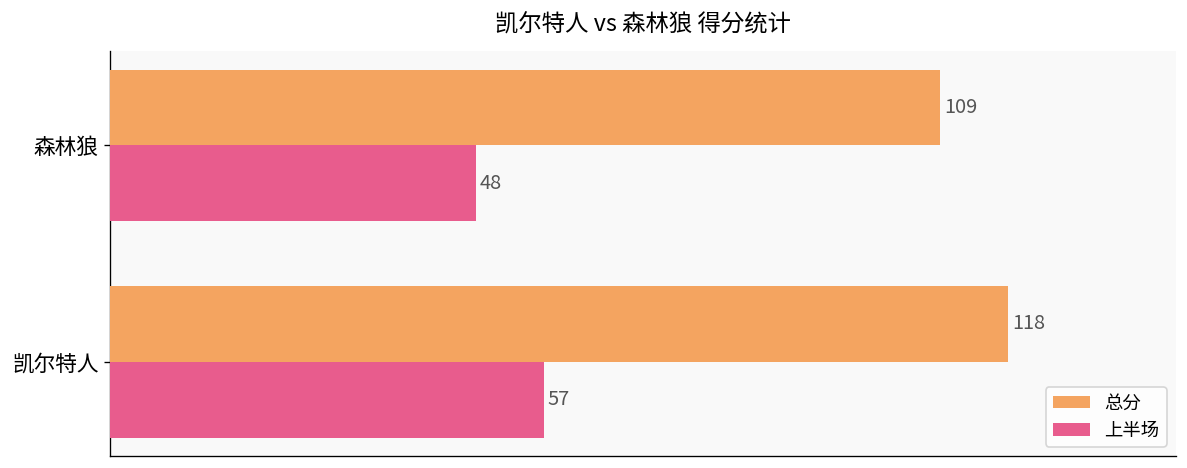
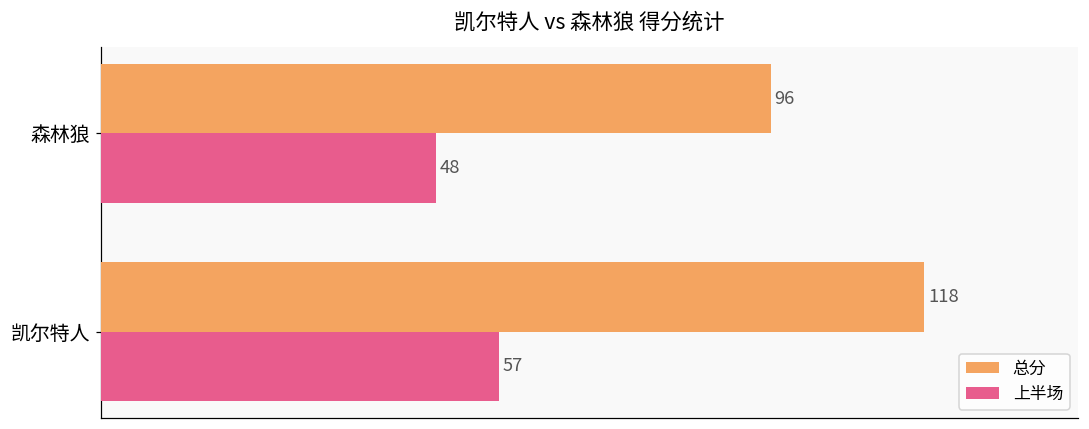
总分, 森林狼: 109 -> 96
